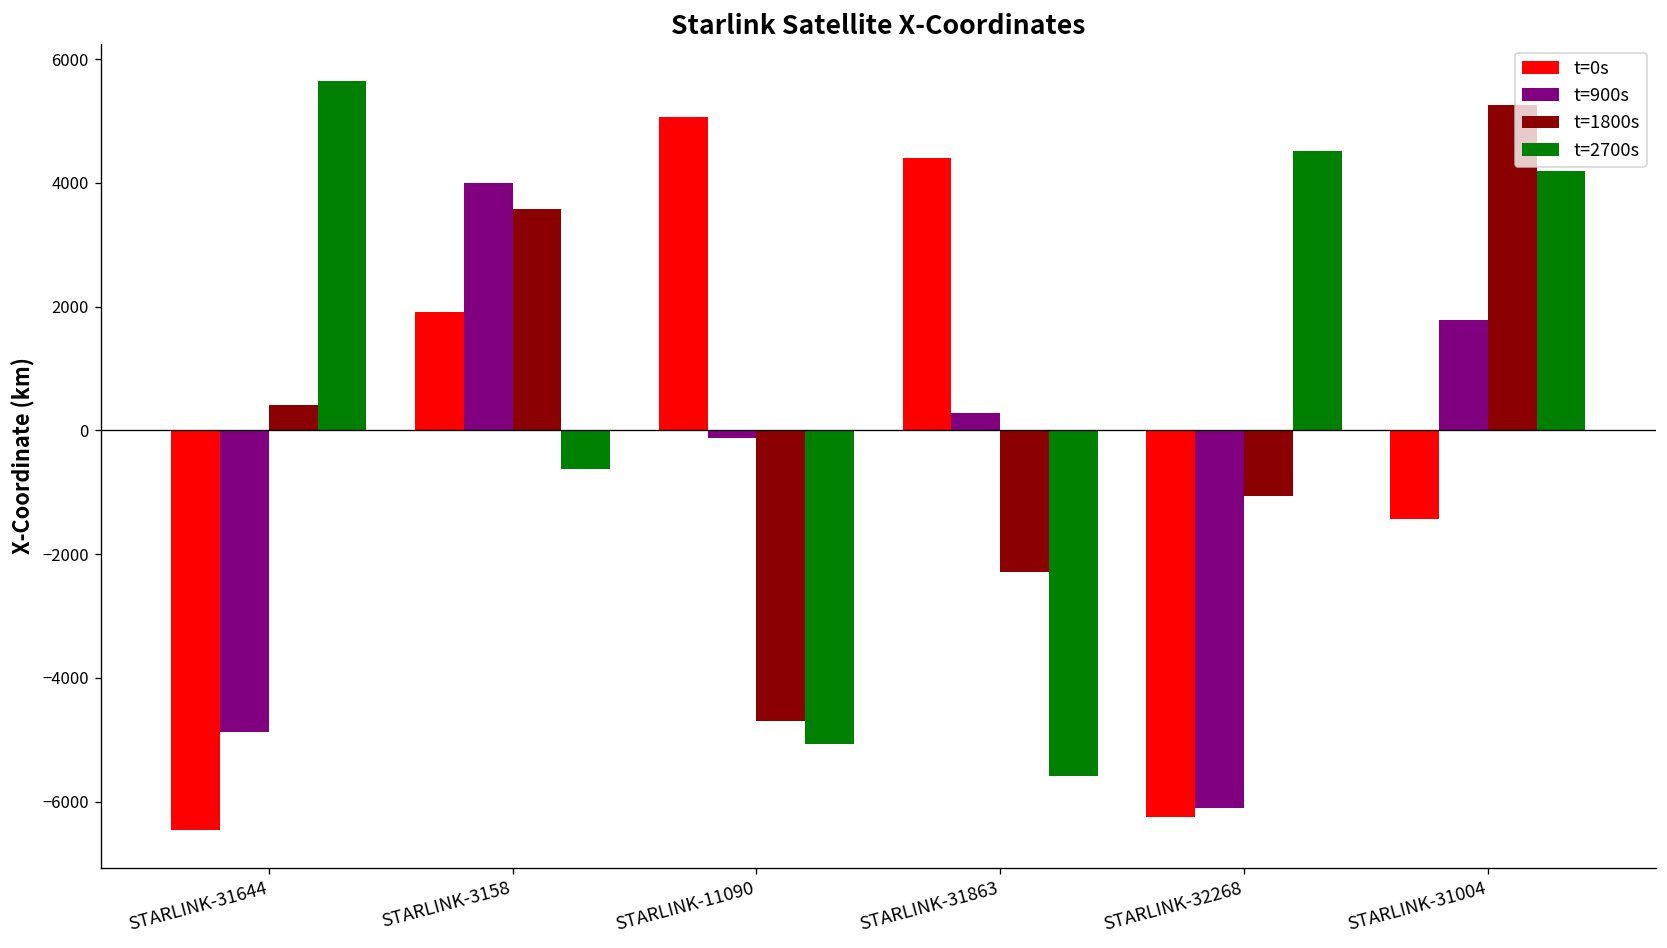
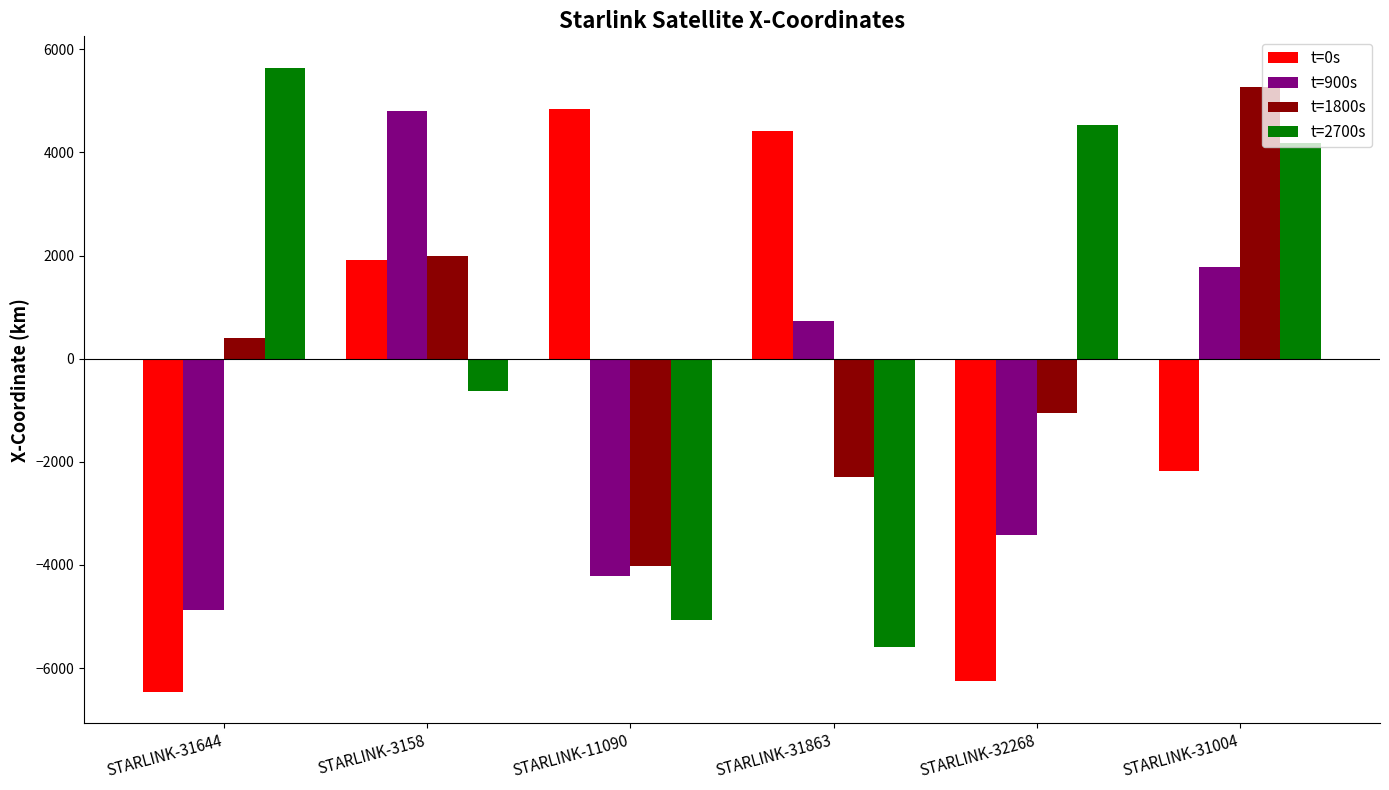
t=900s, STARLINK-3158: 4000 -> 4800
t=1800s, STARLINK-3158: 3600 -> 2000
t=0s, STARLINK-11090: 5100 -> 4800
t=900s, STARLINK-11090: -100 -> -4200
t=1800s, STARLINK-11090: -4700 -> -4000
t=900s, STARLINK-31863: 300 -> 700
t=900s, STARLINK-32268: -6100 -> -3400
t=0s, STARLINK-31004: -1400 -> -2200
